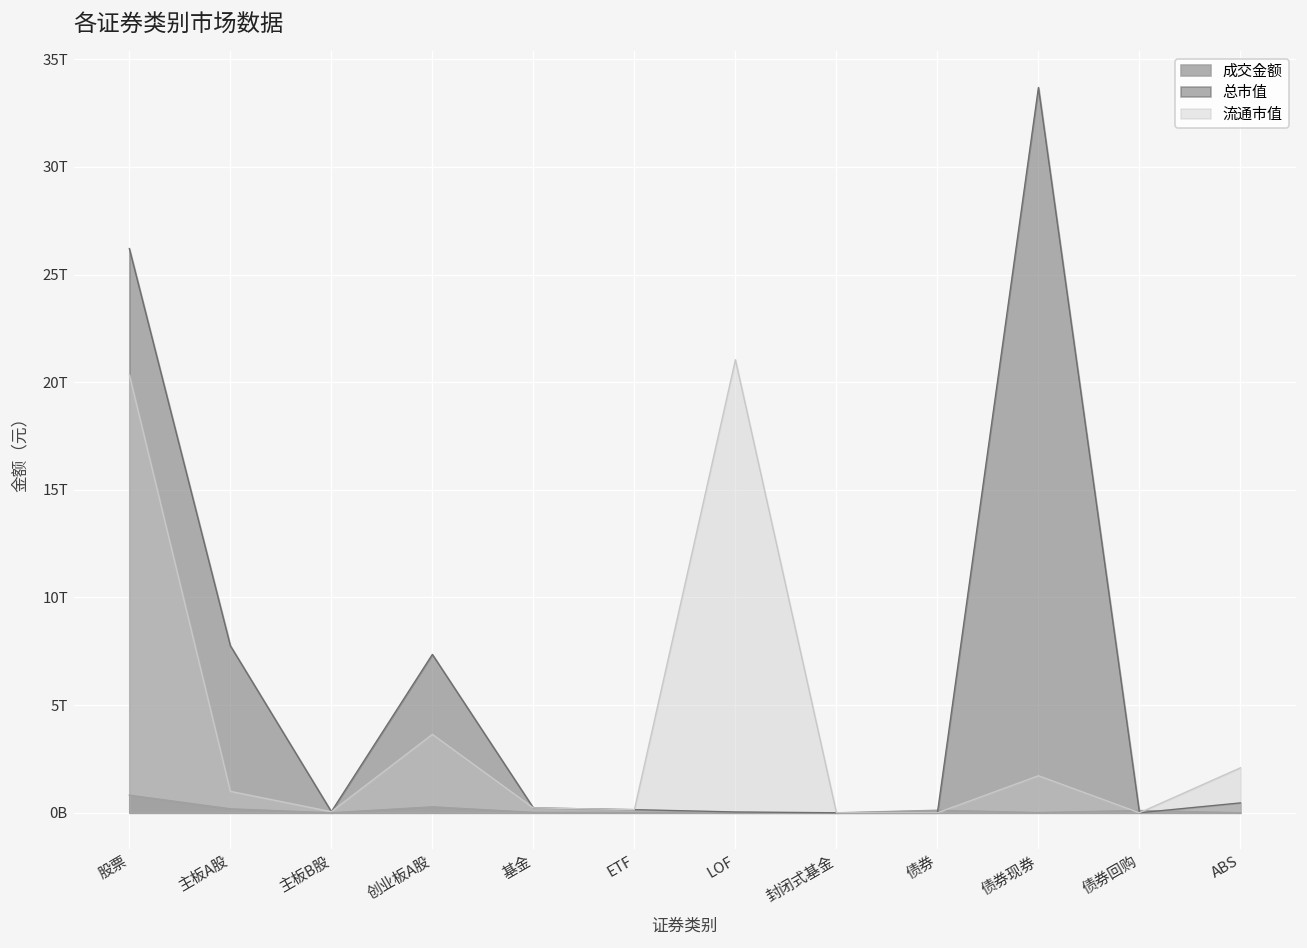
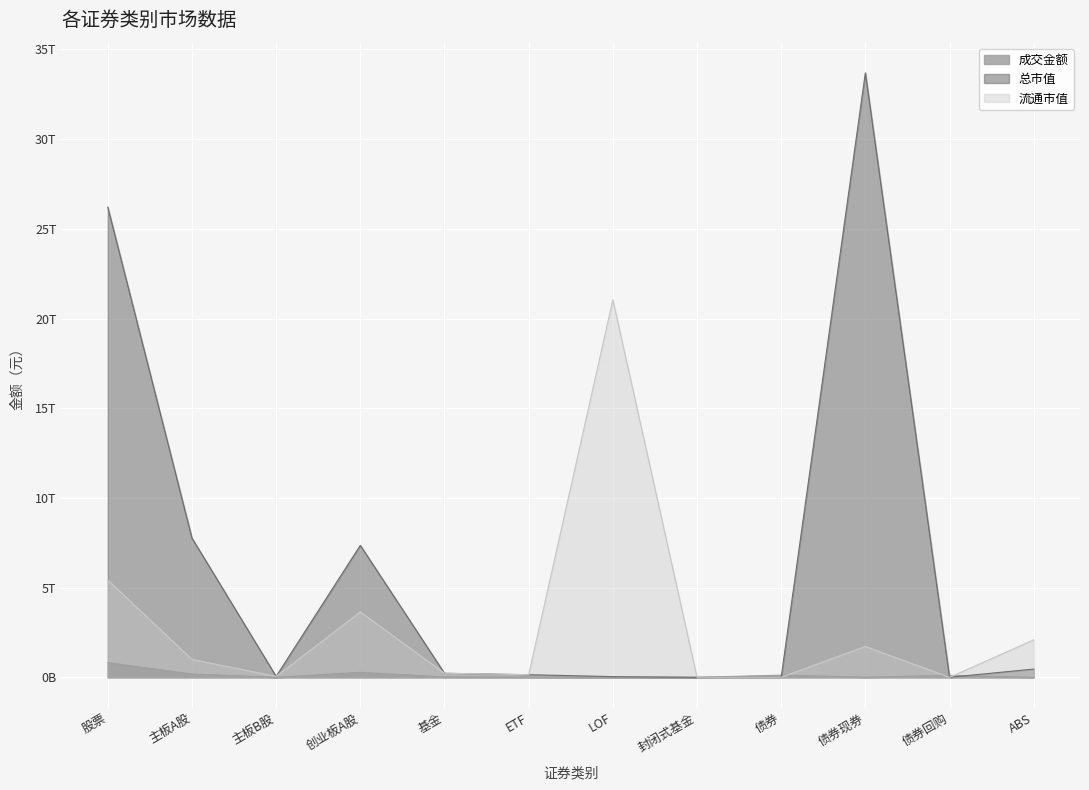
流通市值, 股票: 20.3T -> 5.4T
